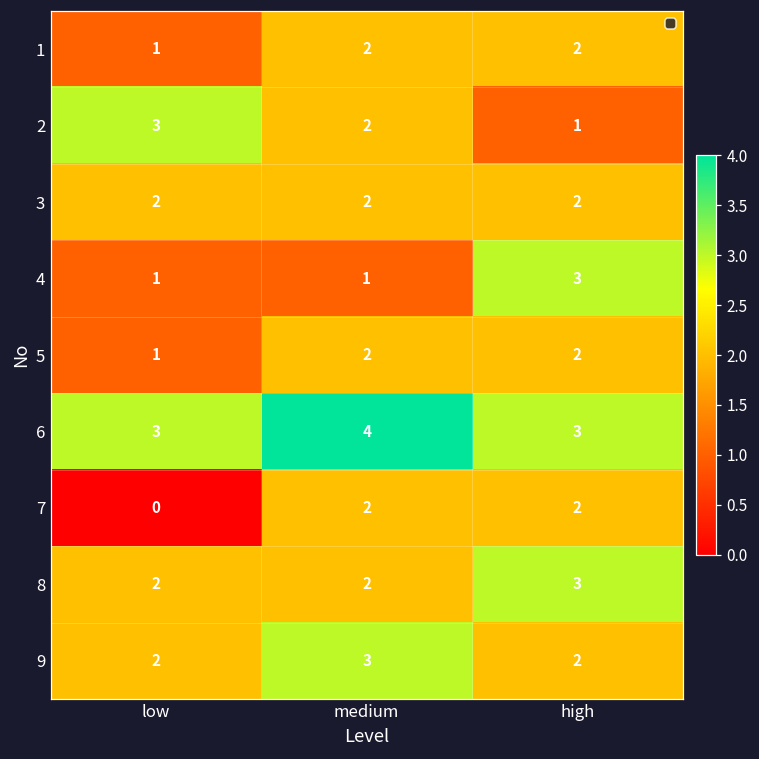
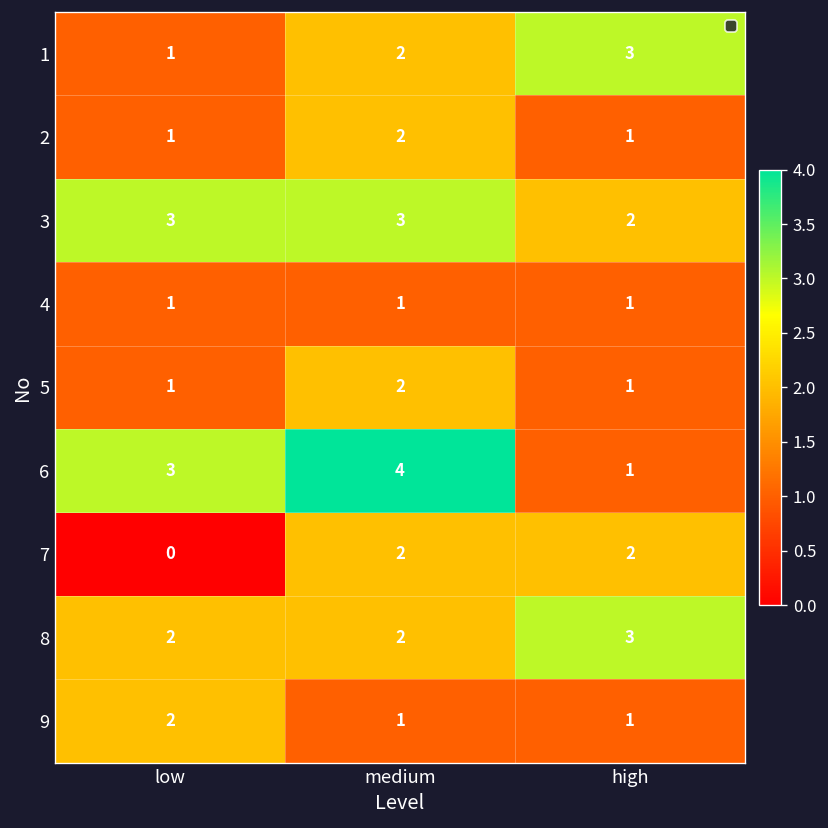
1, high: 2 -> 3
2, low: 3 -> 1
3, low: 2 -> 3
3, medium: 2 -> 3
4, high: 3 -> 1
5, high: 2 -> 1
6, high: 3 -> 1
9, medium: 3 -> 1
9, high: 2 -> 1
